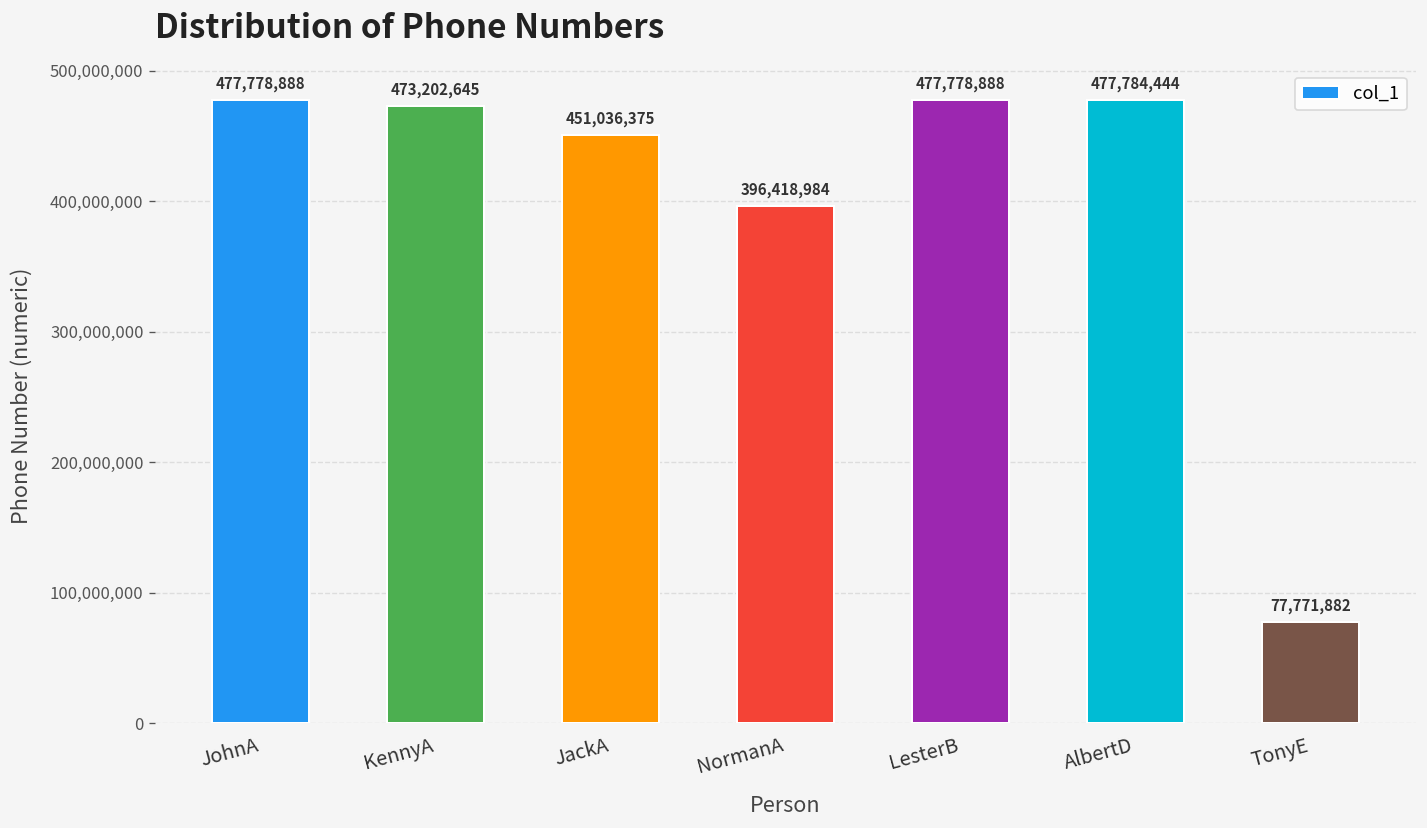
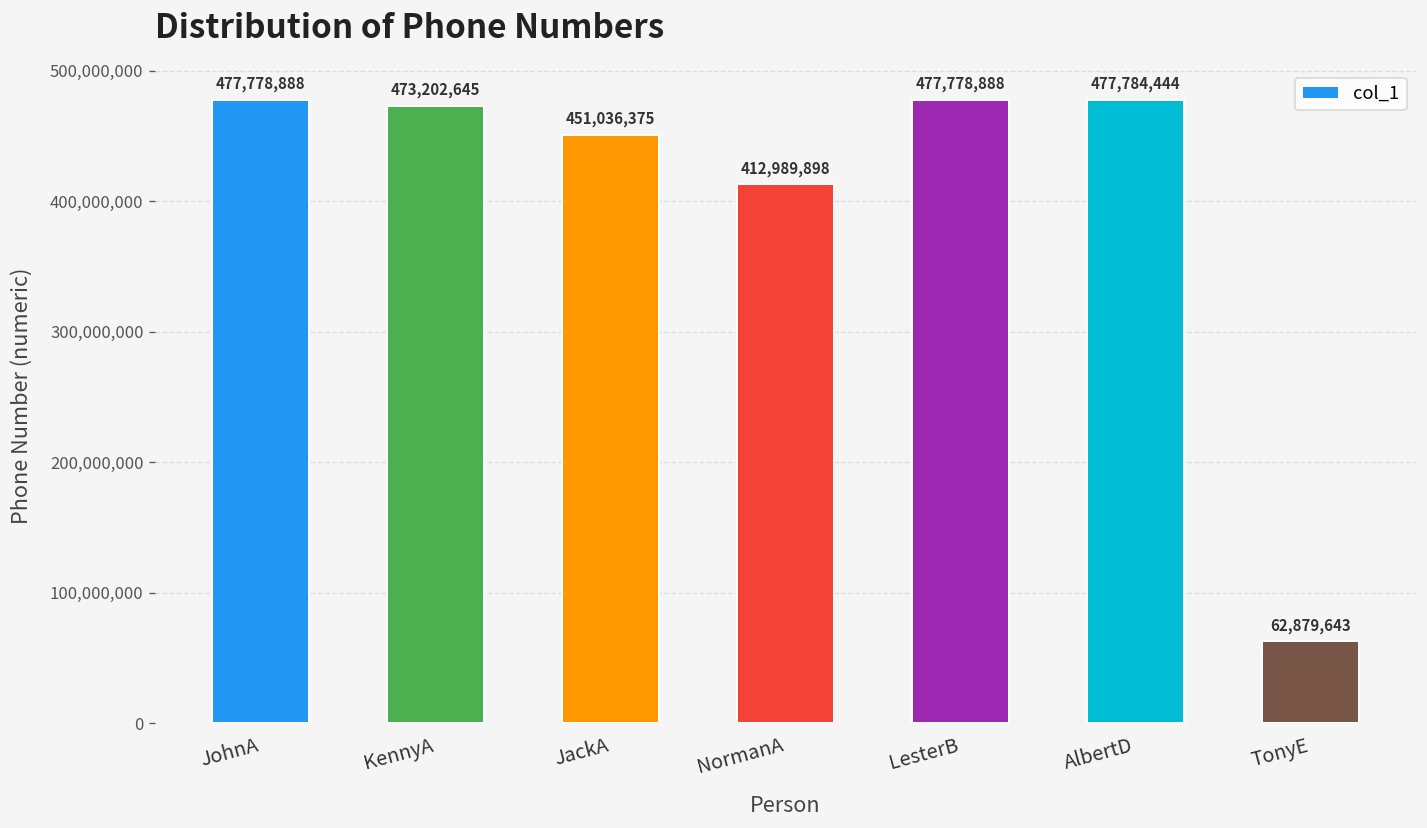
NormanA: 396,418,984 -> 412,989,898
TonyE: 77,771,882 -> 62,879,643
